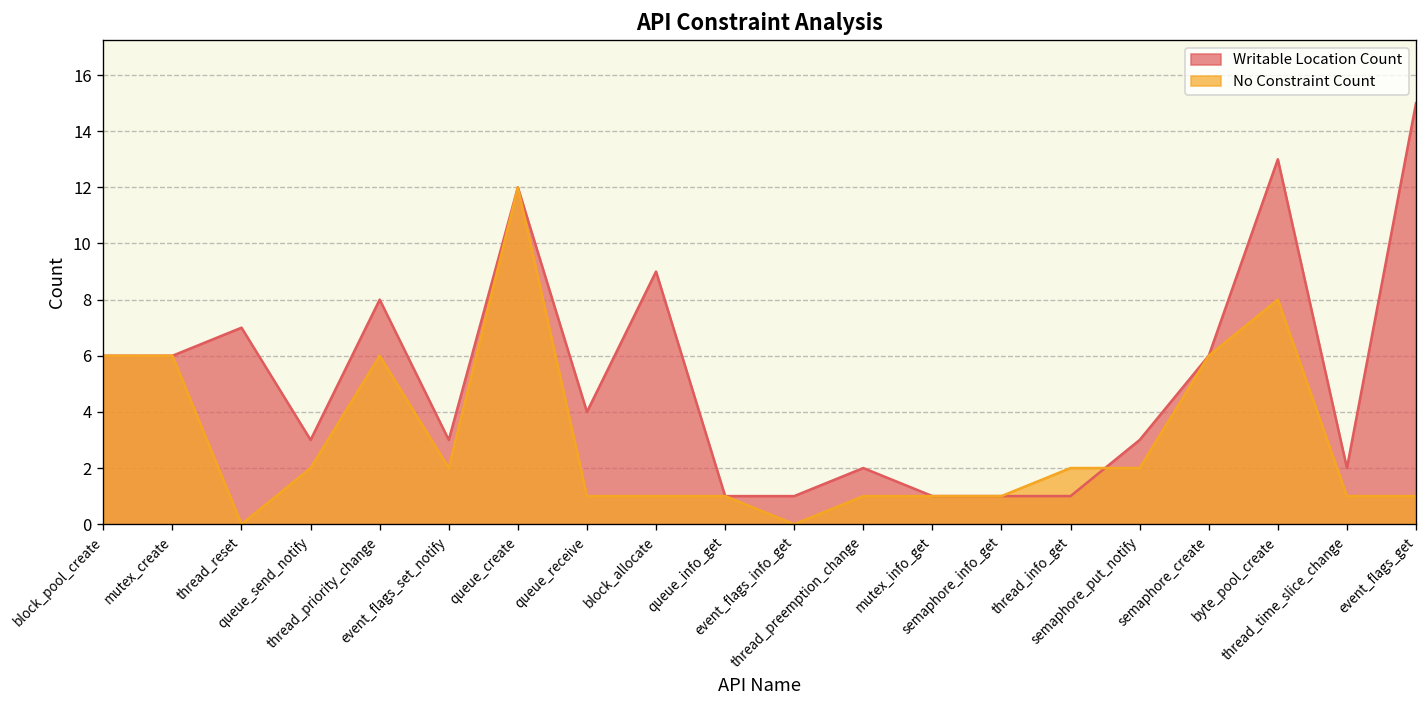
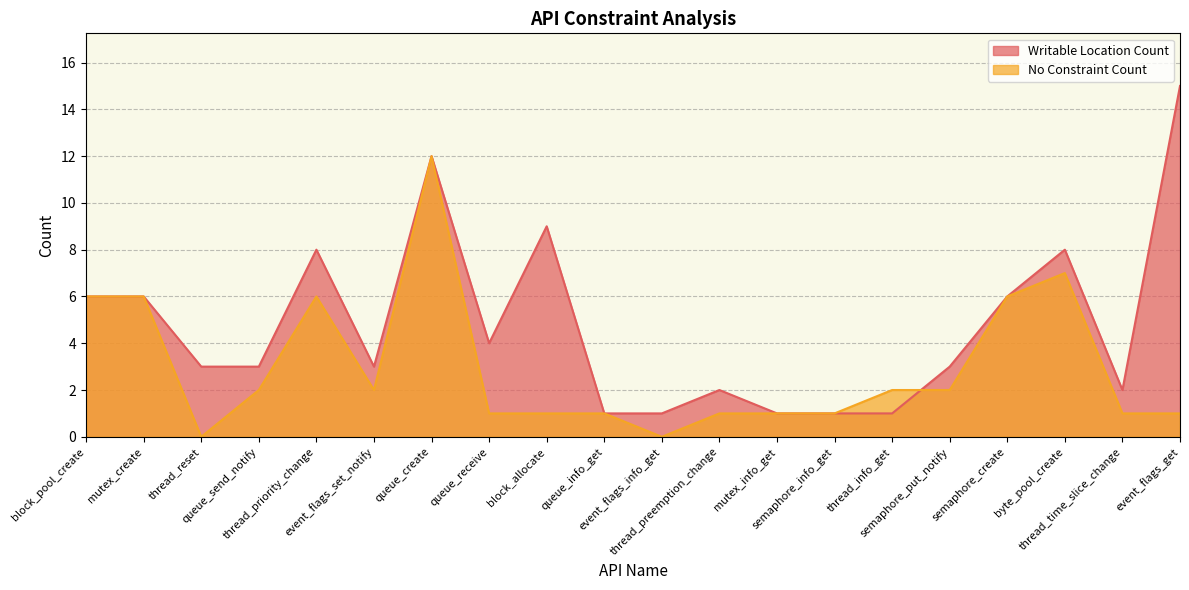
Writable Location Count, thread_reset: 7 -> 3
Writable Location Count, byte_pool_create: 13 -> 8
No Constraint Count, byte_pool_create: 8 -> 7
